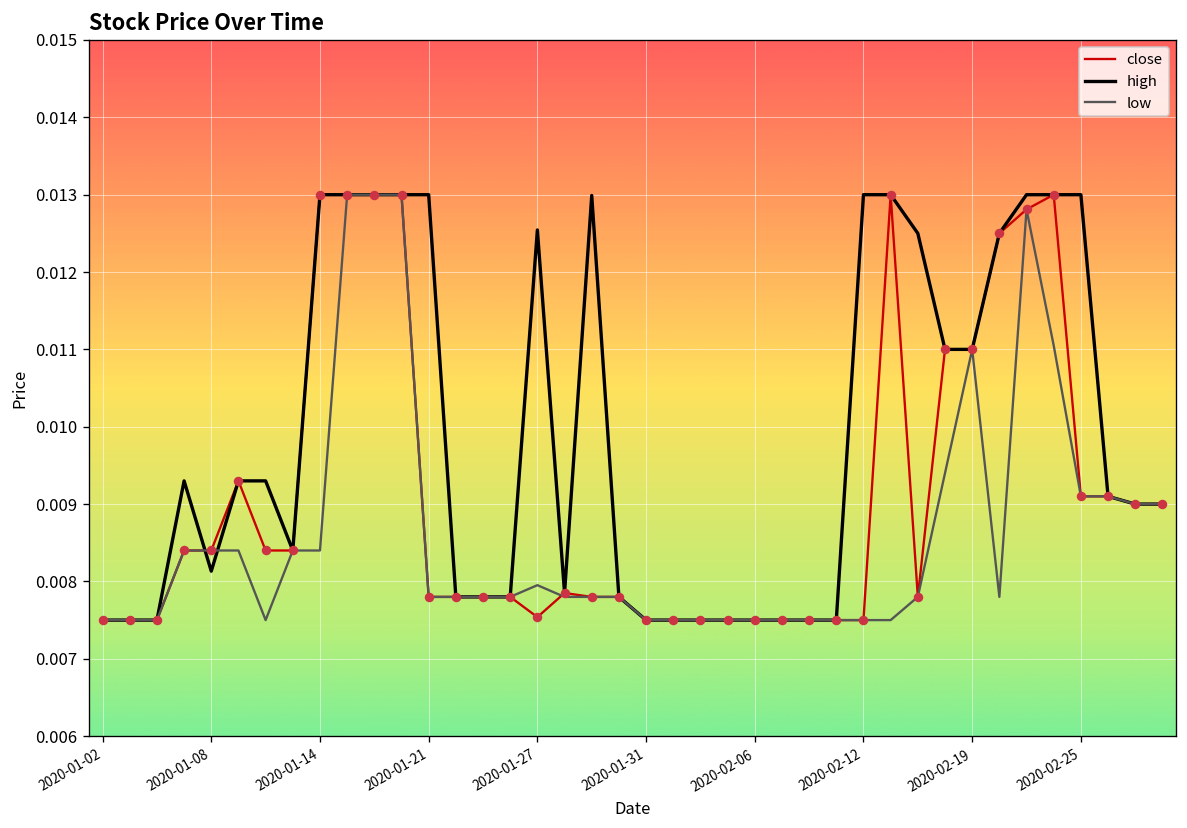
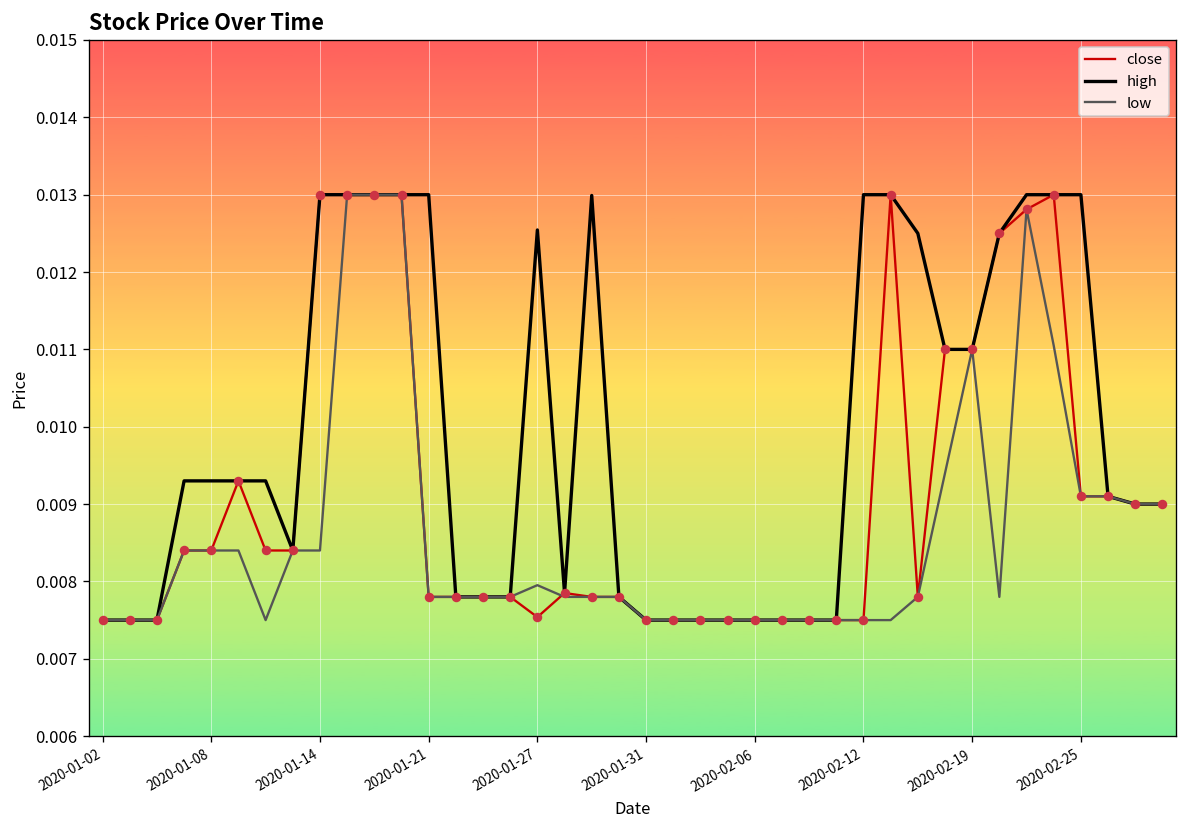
high, 2020-01-08: 0.0081 -> 0.0093
